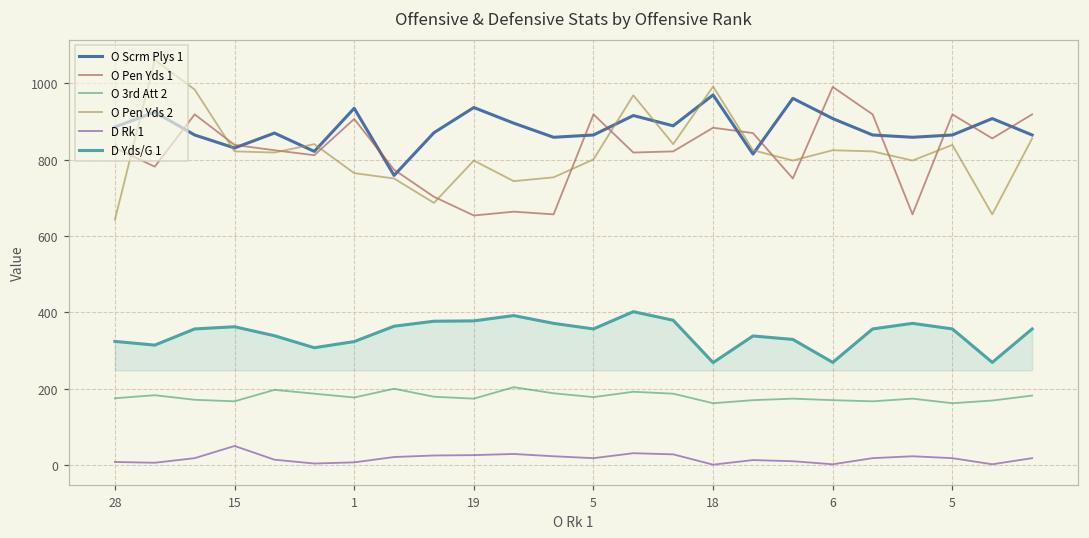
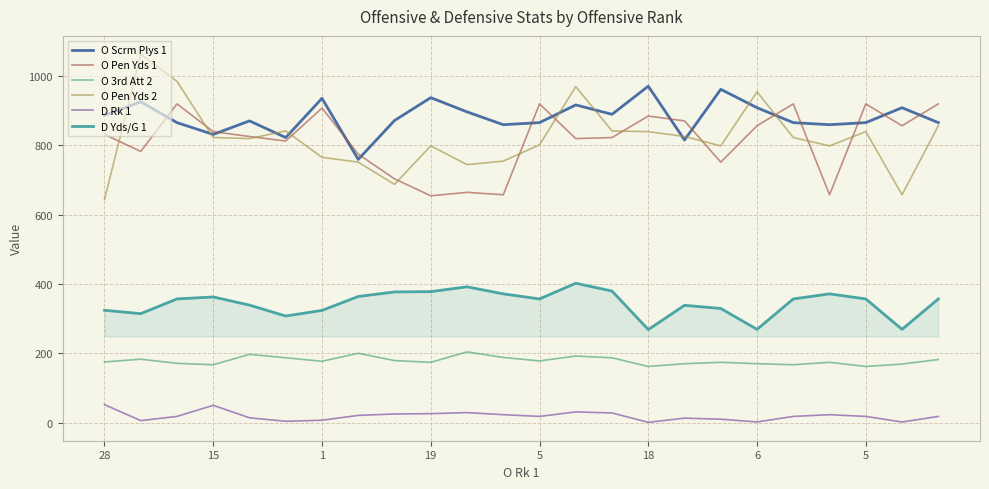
D Rk 1, 28: 10 -> 50
O Pen Yds 2, 18: 990 -> 840
O Pen Yds 1, 6: 990 -> 860
O Pen Yds 2, 6: 830 -> 950
